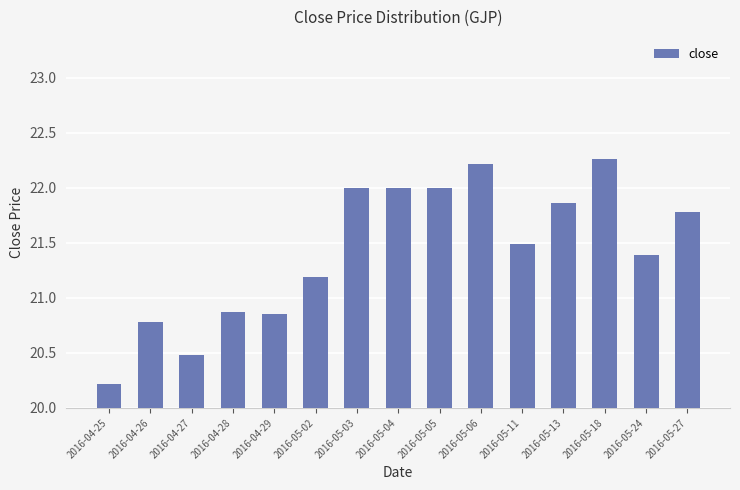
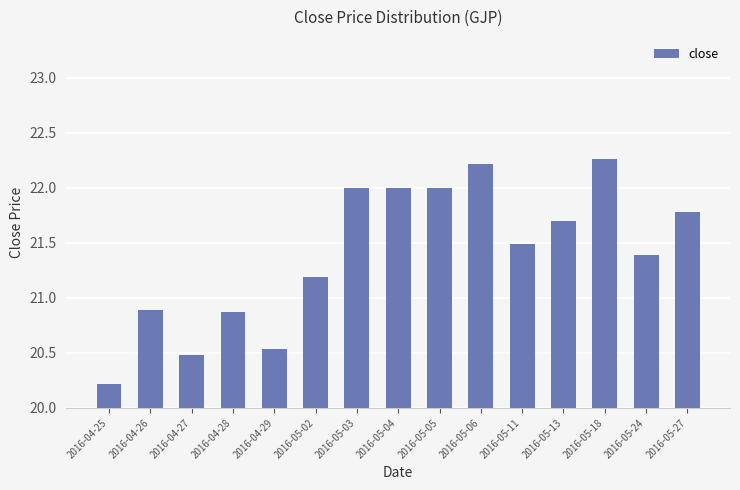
2016-04-26: 20.78 -> 20.89
2016-04-29: 20.85 -> 20.54
2016-05-13: 21.86 -> 21.70
